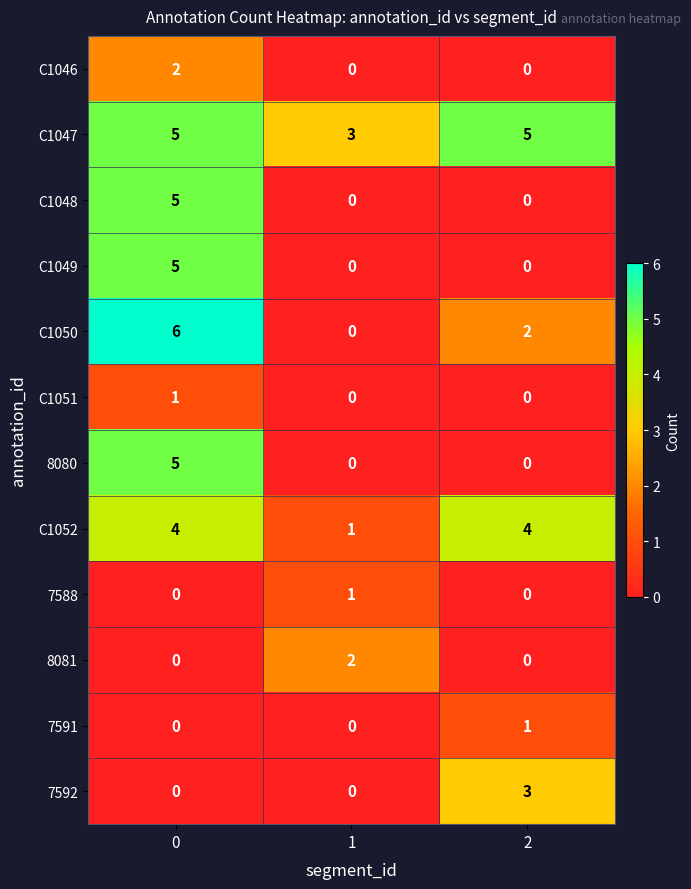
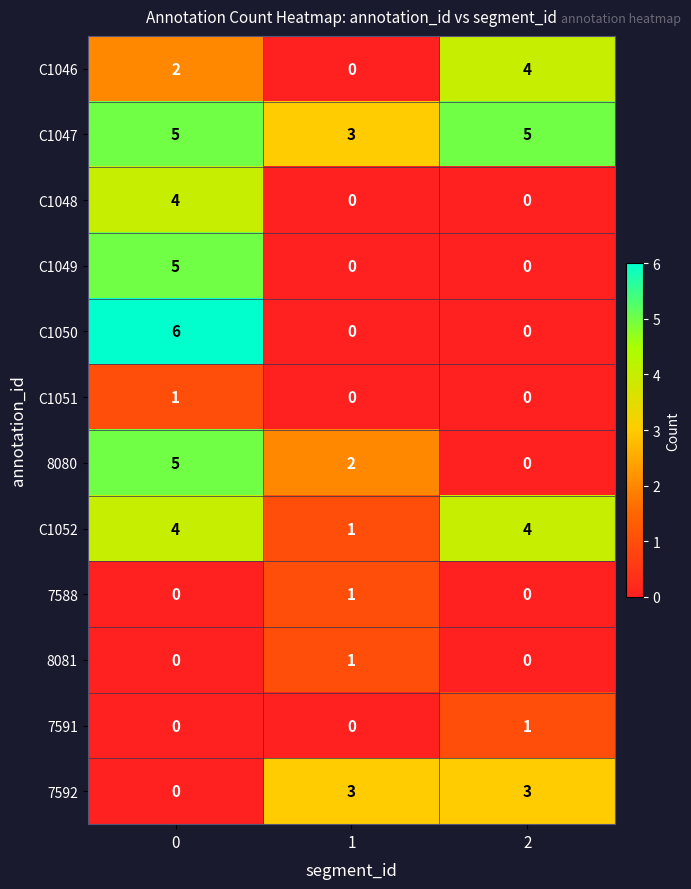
C1046, 2: 0 -> 4
C1048, 0: 5 -> 4
C1050, 2: 2 -> 0
8080, 1: 0 -> 2
8081, 1: 2 -> 1
7592, 1: 0 -> 3
